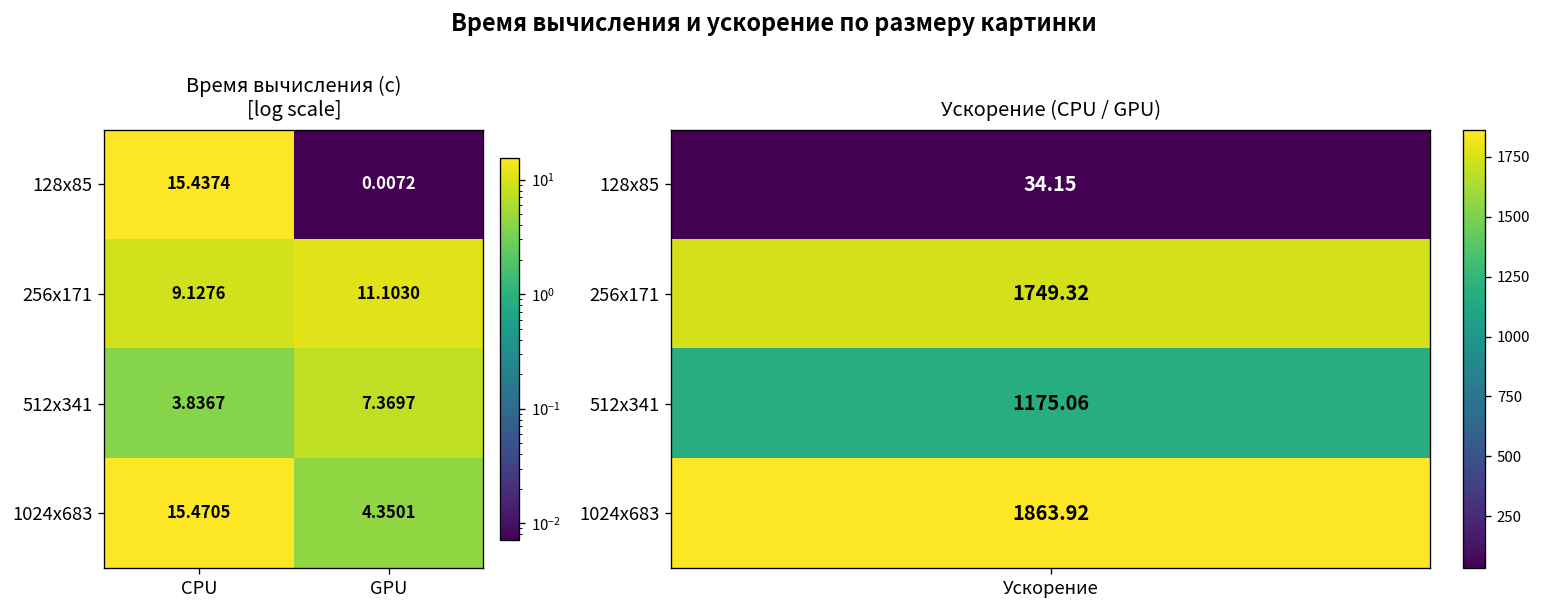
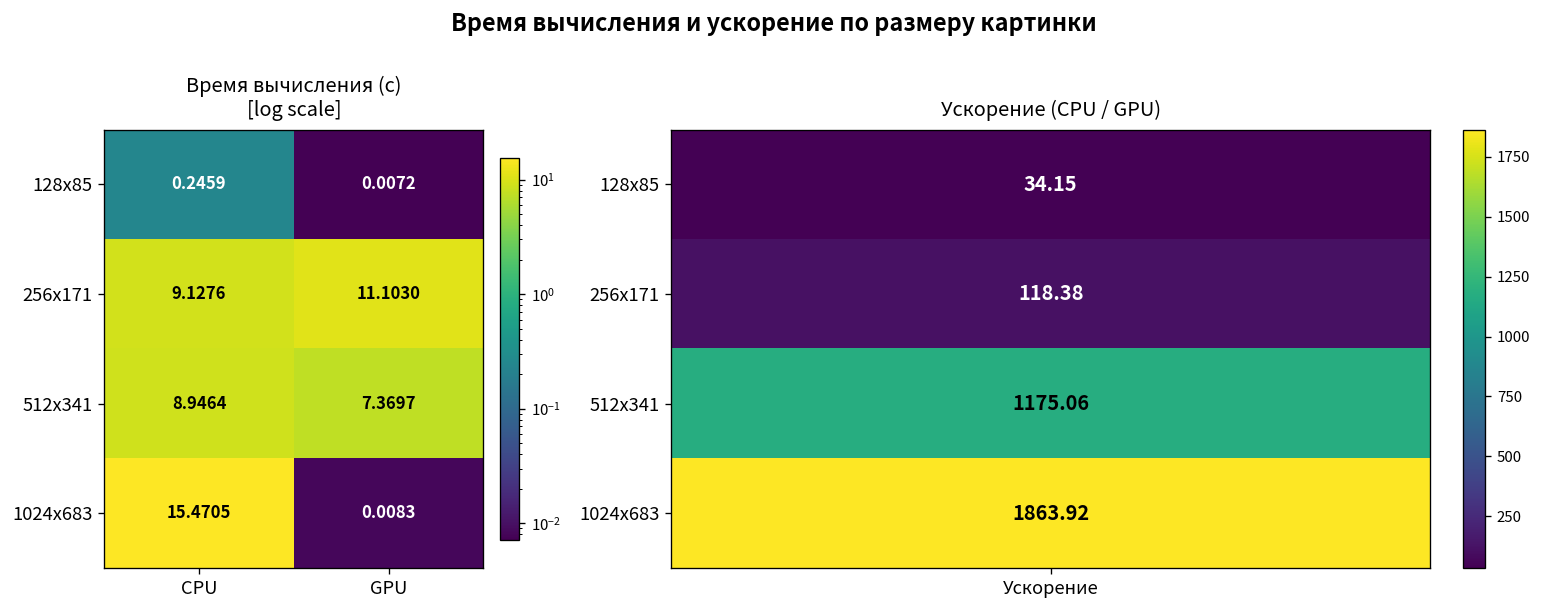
Время вычисления (с) [log scale], 128x85, CPU: 15.4374 -> 0.2459
Время вычисления (с) [log scale], 512x341, CPU: 3.8367 -> 8.9464
Время вычисления (с) [log scale], 1024x683, GPU: 4.3501 -> 0.0083
Ускорение (CPU / GPU), 256x171, Ускорение: 1749.32 -> 118.38
